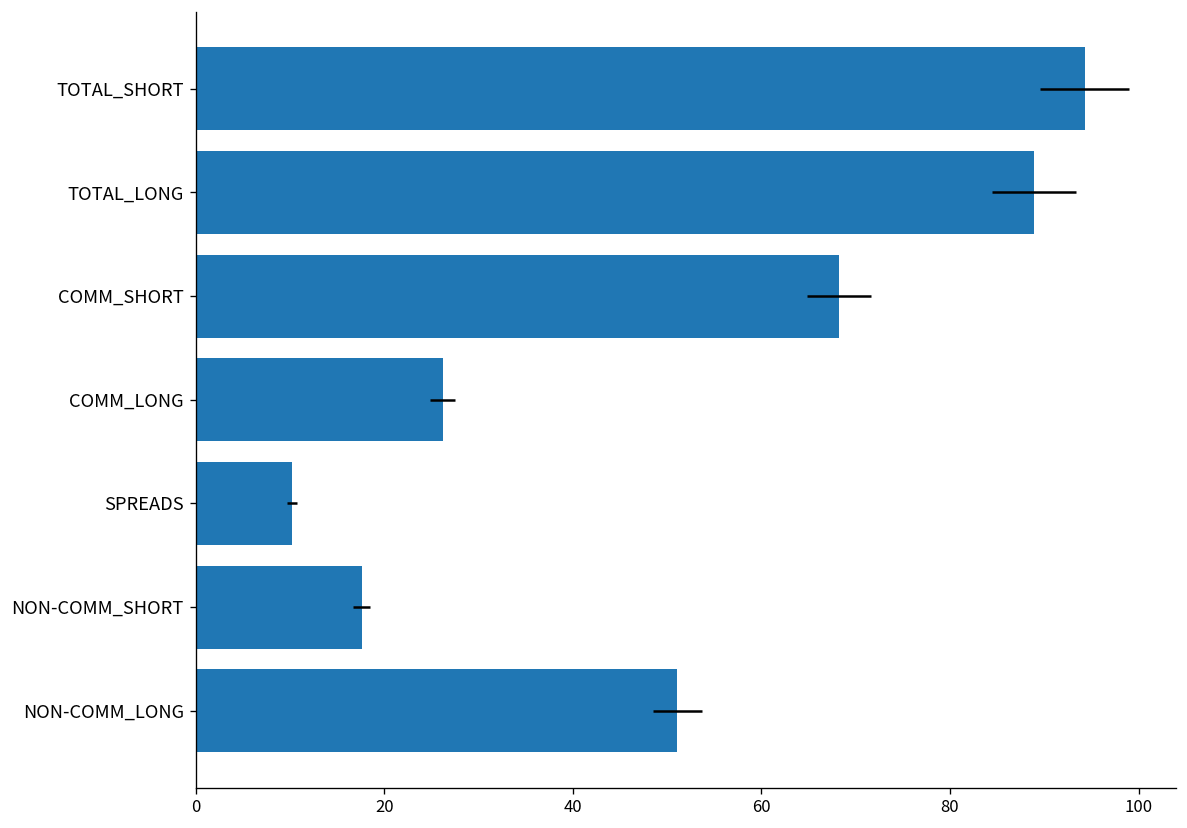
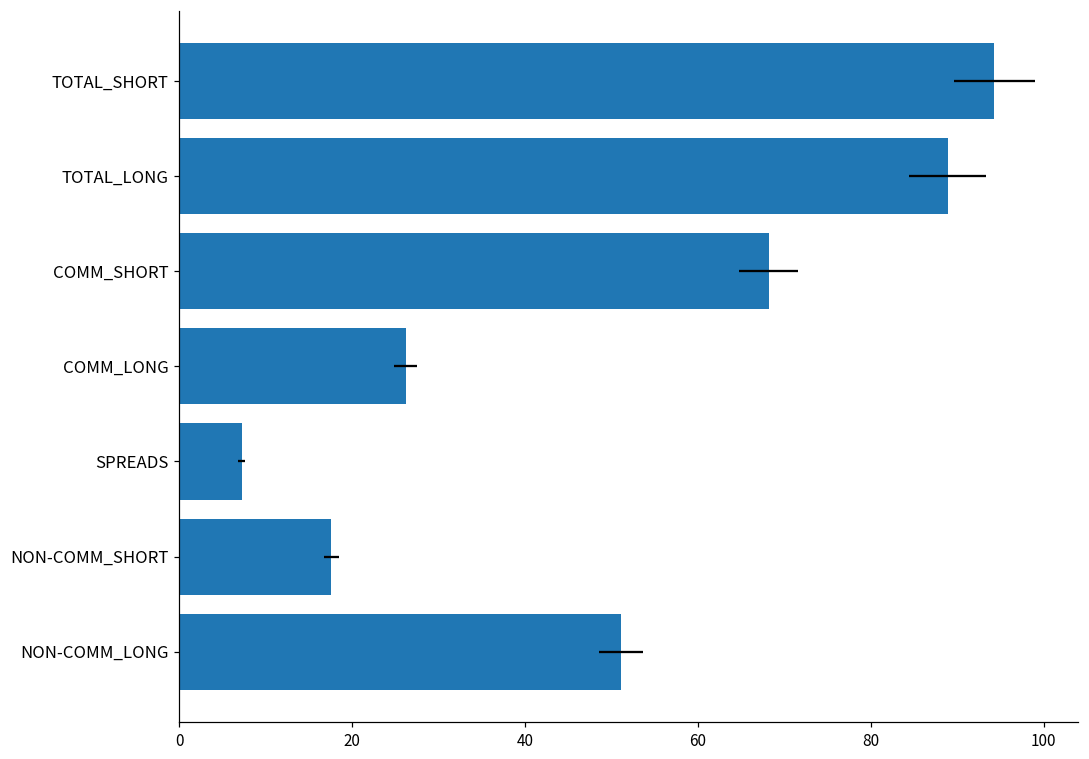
SPREADS: 10 -> 7
